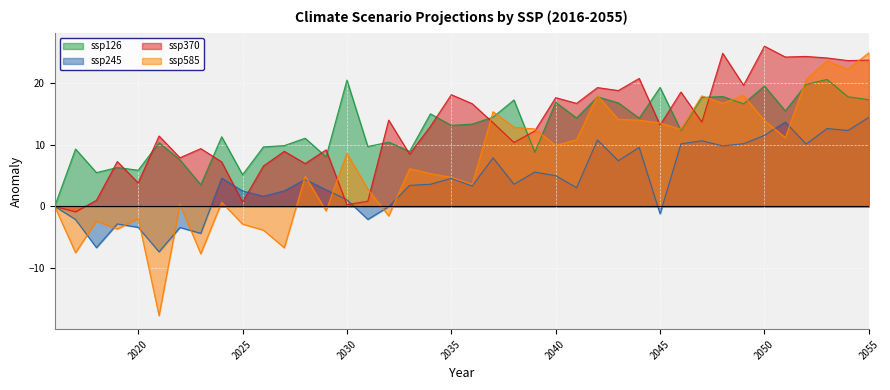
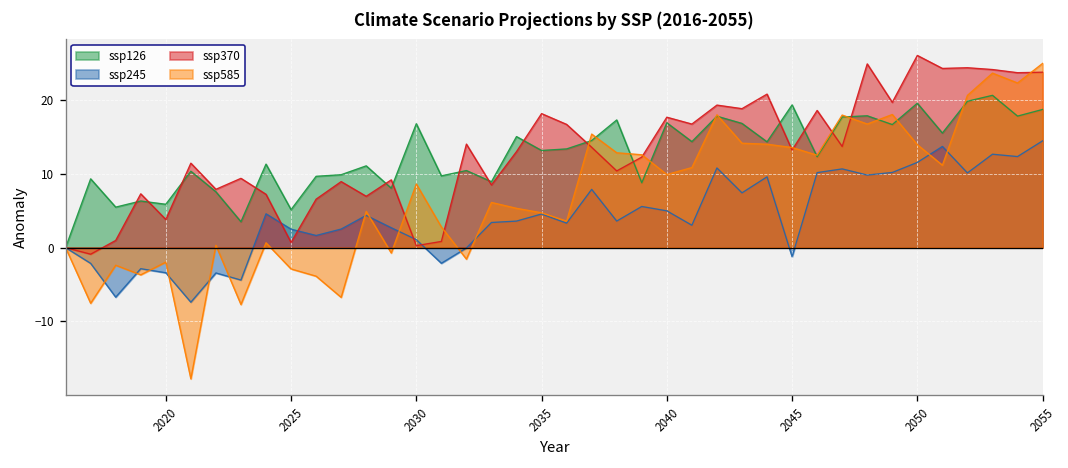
ssp126, 2030: 21 -> 17
ssp126, 2055: 17 -> 19
